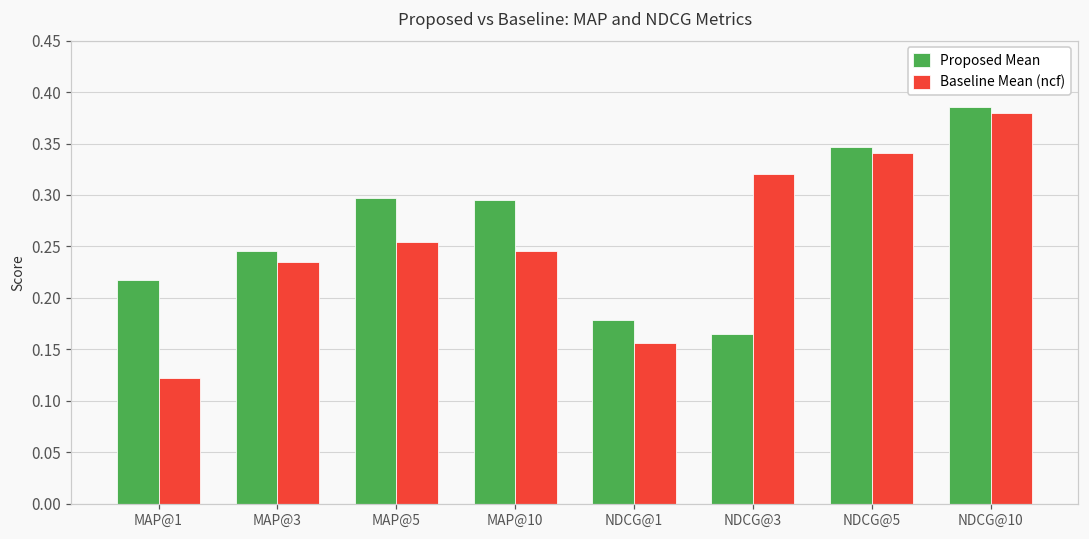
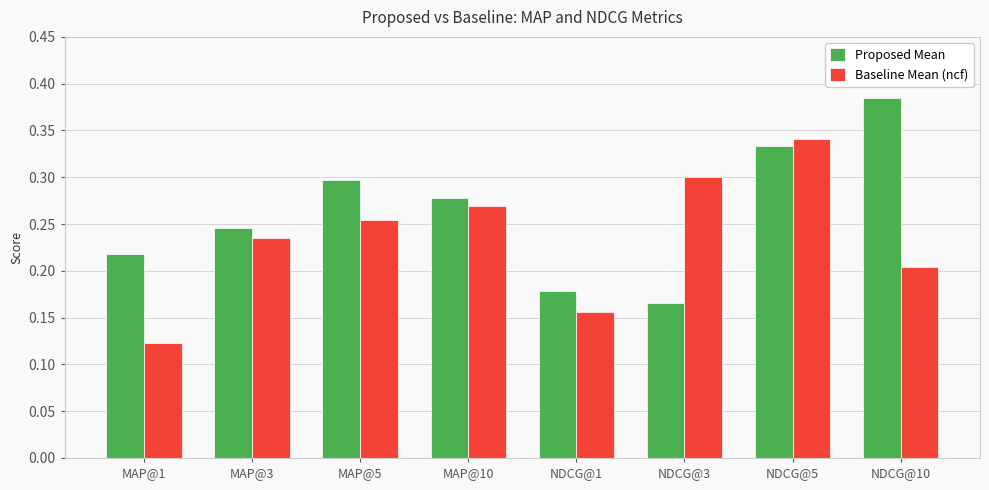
Proposed Mean, MAP@10: 0.30 -> 0.28
Baseline Mean (ncf), MAP@10: 0.25 -> 0.27
Baseline Mean (ncf), NDCG@3: 0.32 -> 0.30
Proposed Mean, NDCG@5: 0.35 -> 0.33
Baseline Mean (ncf), NDCG@10: 0.38 -> 0.20
